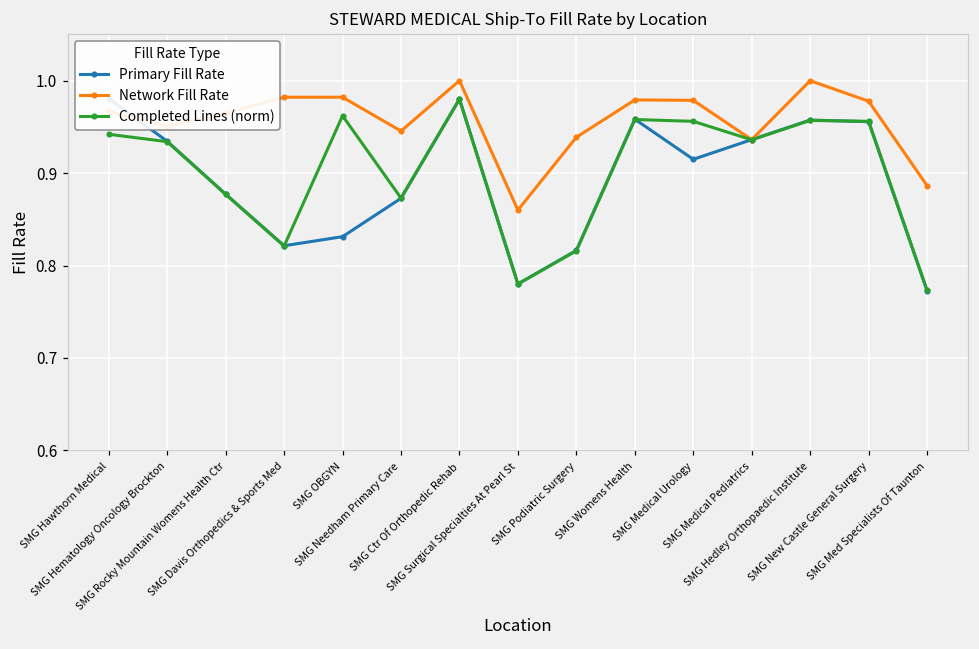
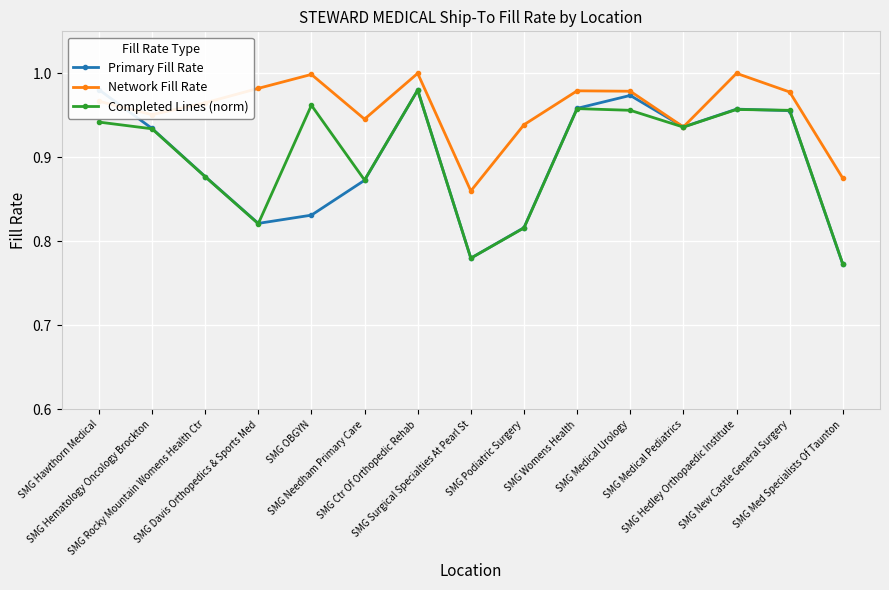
Network Fill Rate, SMG OBGYN: 0.98 -> 1.00
Primary Fill Rate, SMG Medical Urology: 0.91 -> 0.97
Network Fill Rate, SMG Med Specialists Of Taunton: 0.89 -> 0.88
